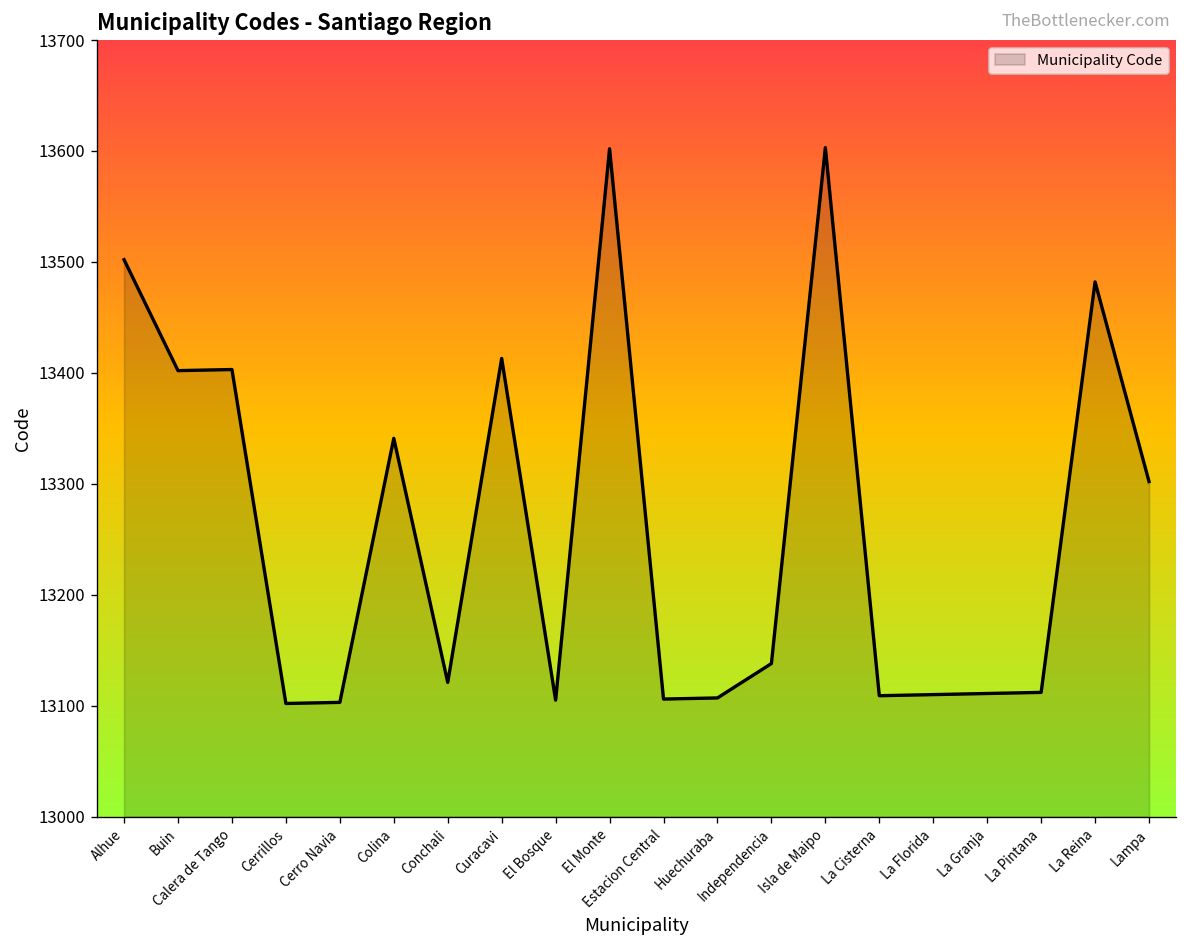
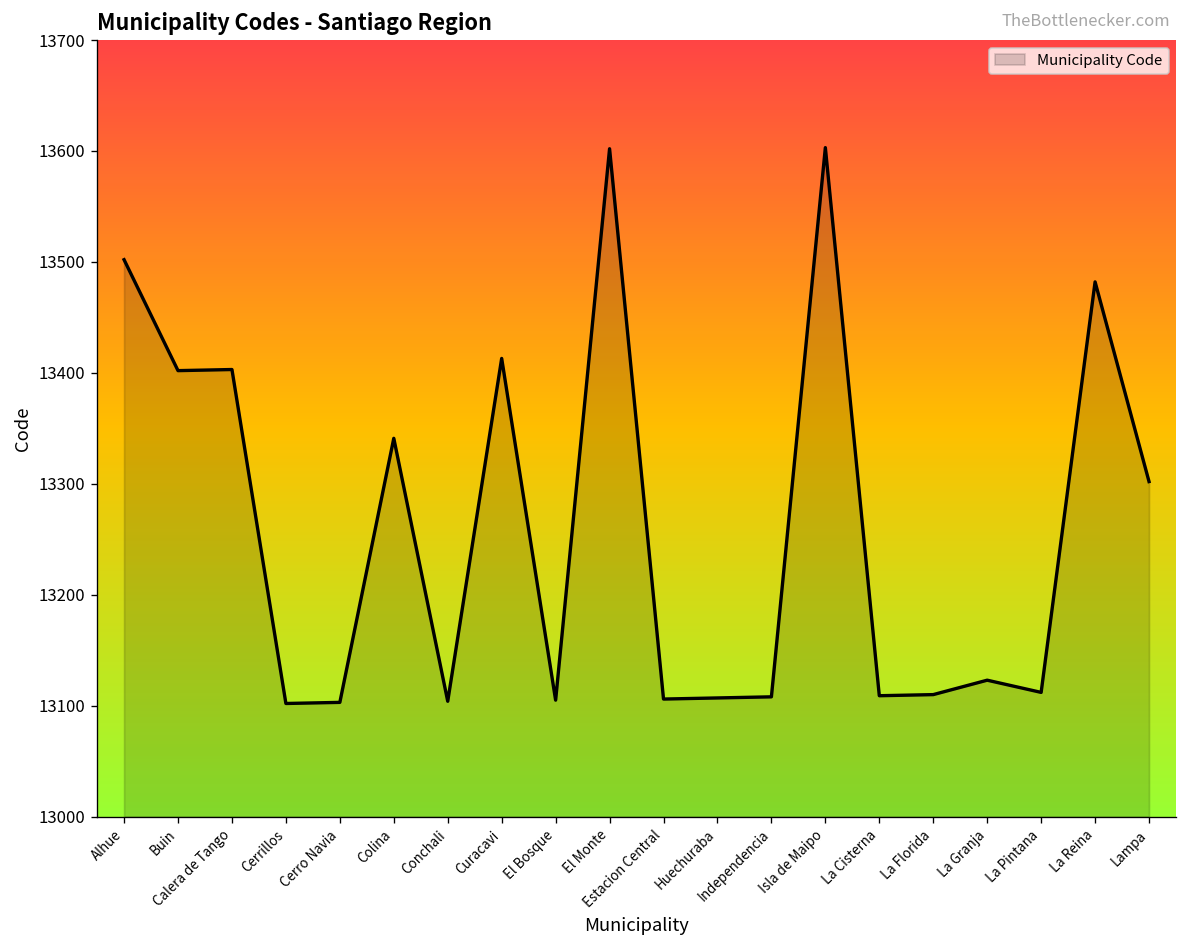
Conchali: 13120 -> 13100
Independencia: 13140 -> 13110
La Granja: 13110 -> 13120
